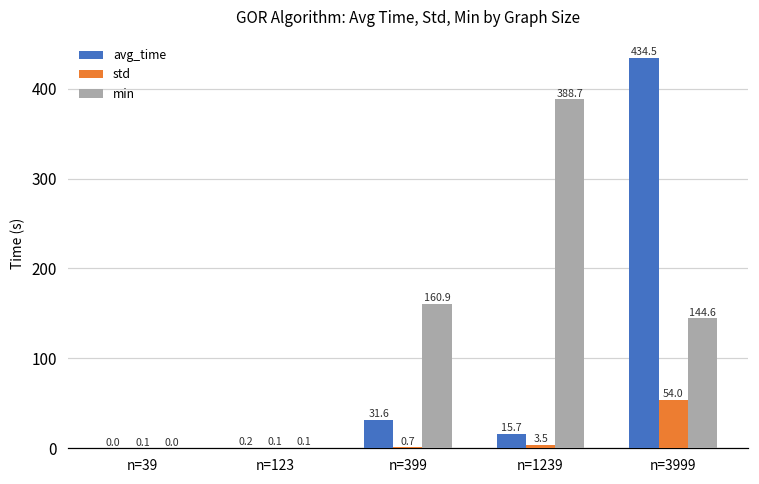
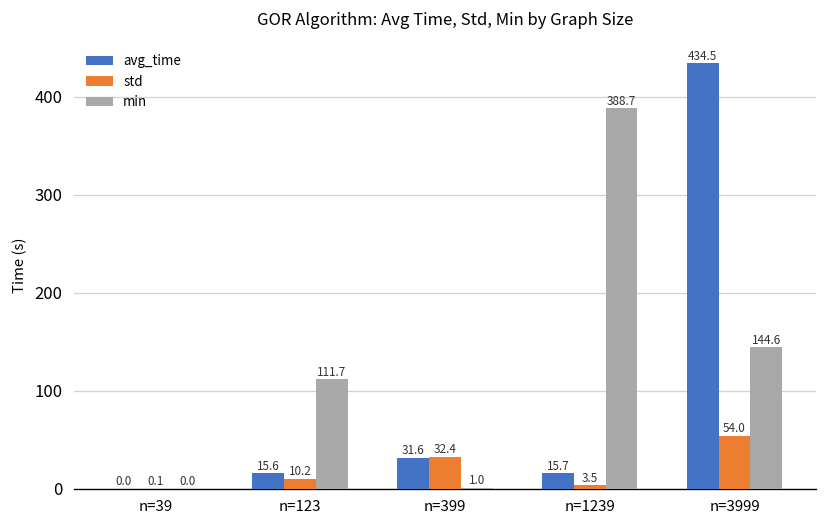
avg_time, n=123: 0.2 -> 15.6
std, n=123: 0.1 -> 10.2
min, n=123: 0.1 -> 111.7
std, n=399: 0.7 -> 32.4
min, n=399: 160.9 -> 1.0
